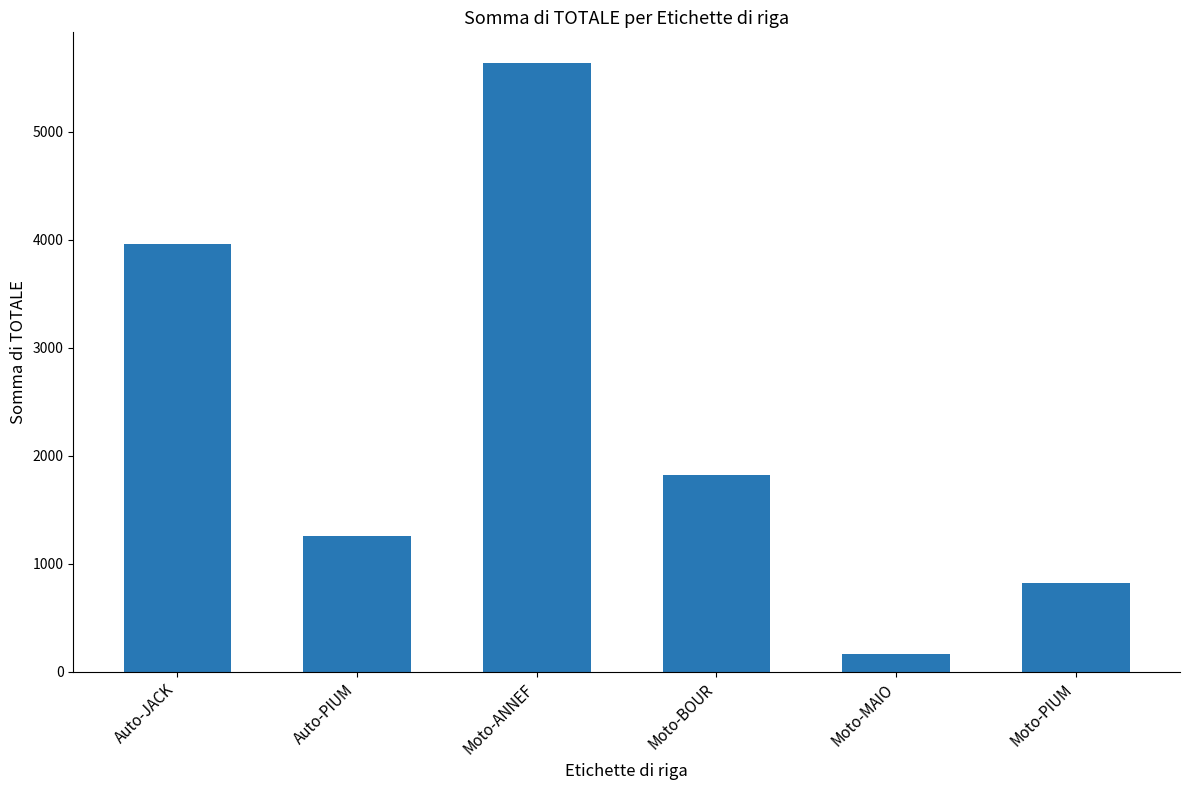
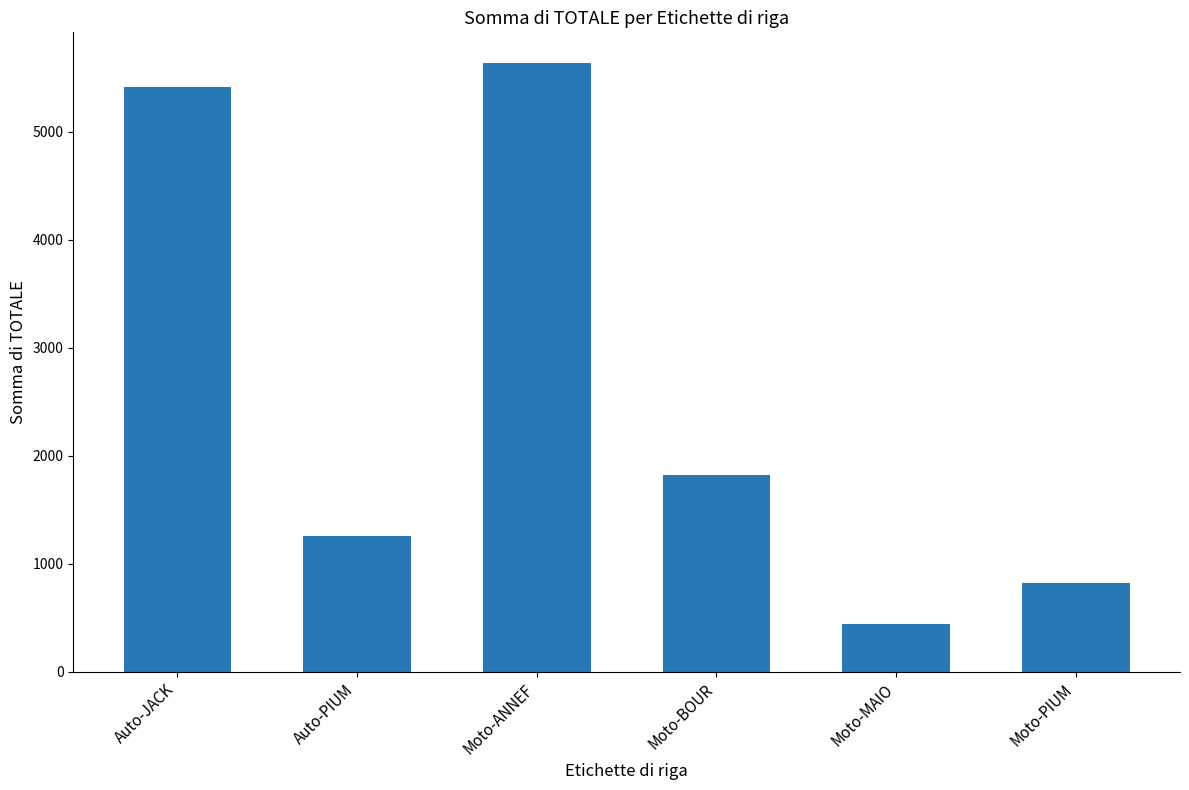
Auto-JACK: 3960 -> 5410
Moto-MAIO: 160 -> 440
